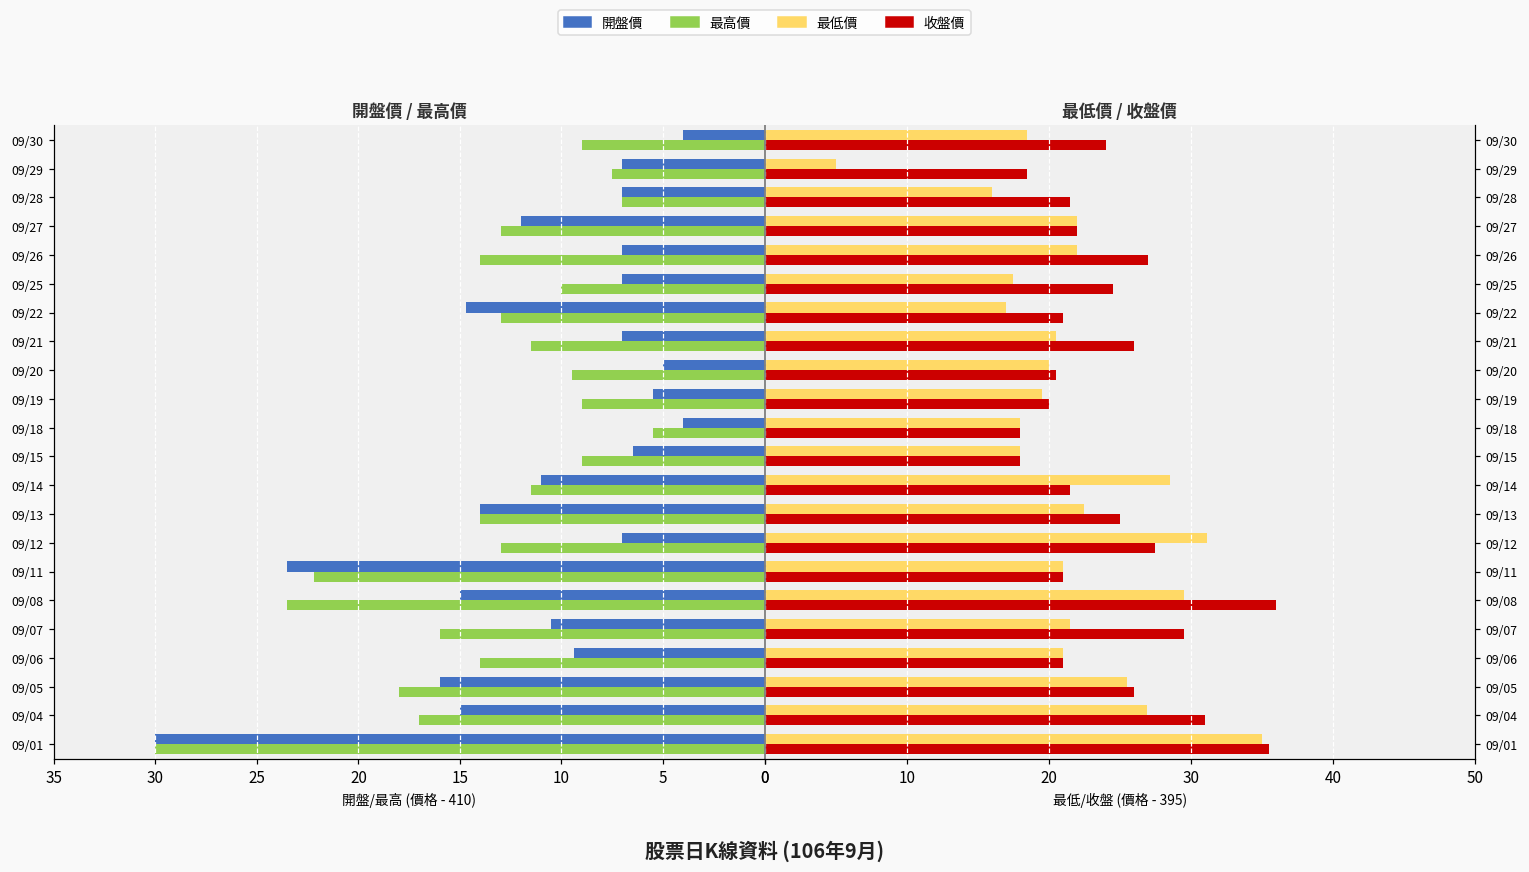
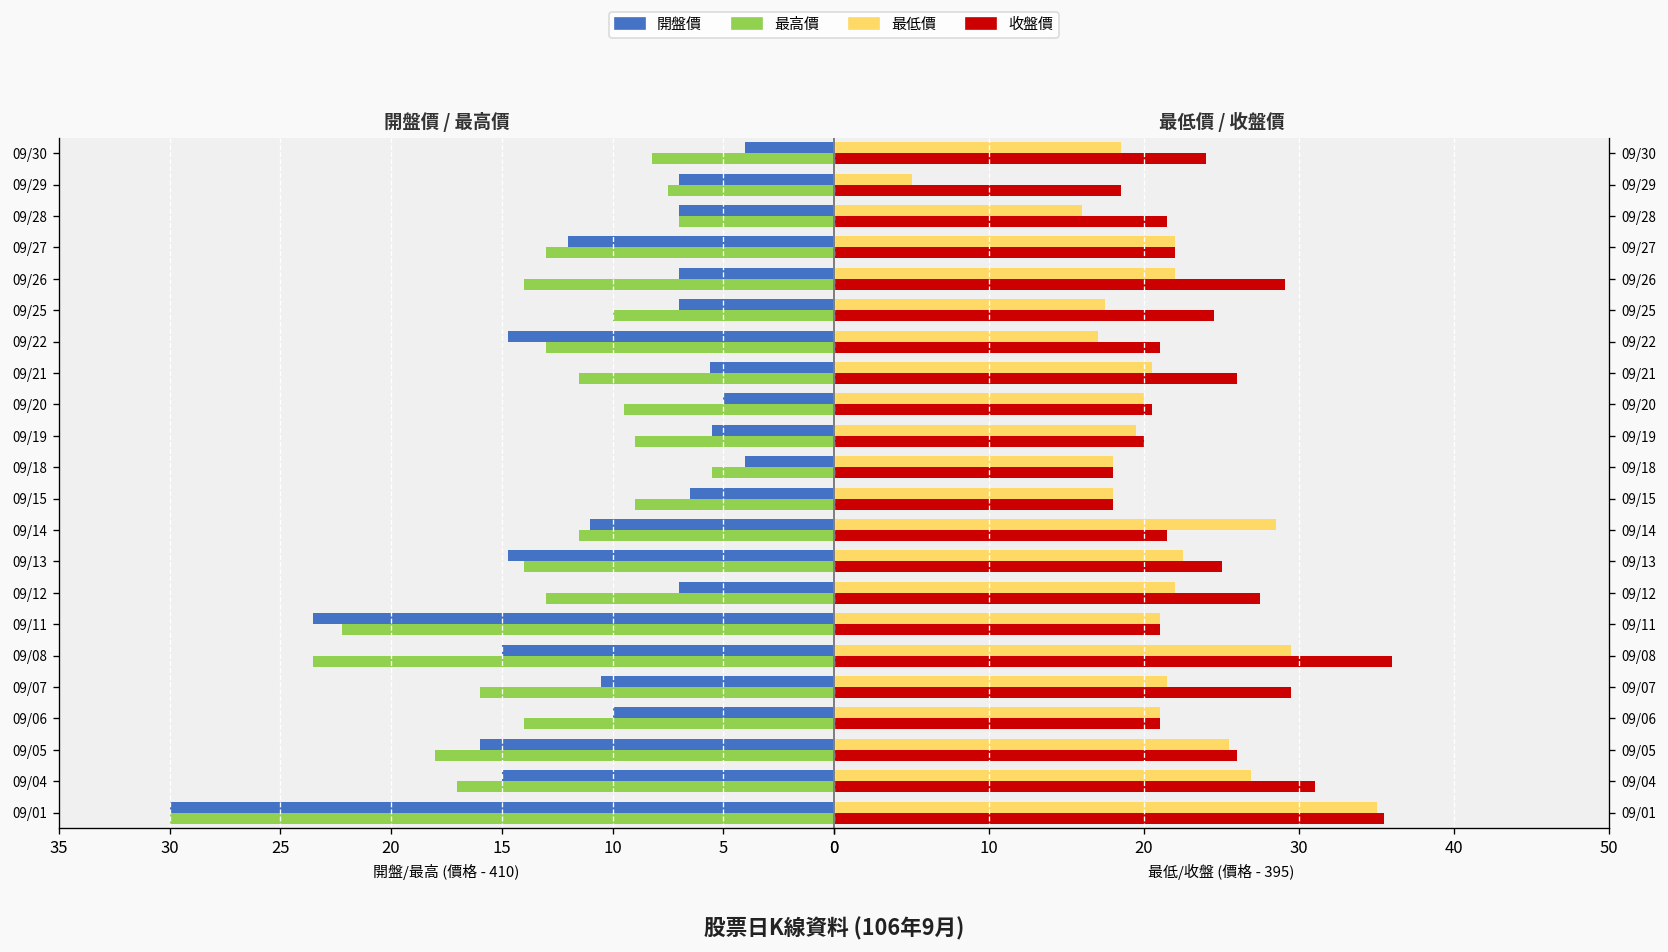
開盤價 / 最高價, 最高價, 09/30: 9.0 -> 8.2
開盤價 / 最高價, 開盤價, 09/21: 7.0 -> 5.6
開盤價 / 最高價, 開盤價, 09/13: 14.0 -> 14.7
開盤價 / 最高價, 開盤價, 09/06: 9.4 -> 10.0
最低價 / 收盤價, 收盤價, 09/26: 27.0 -> 29.1
最低價 / 收盤價, 最低價, 09/12: 31.1 -> 22.0
